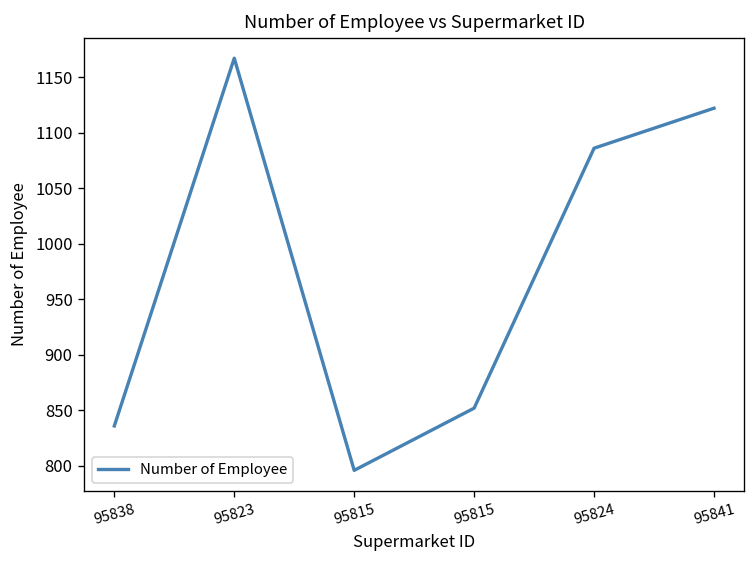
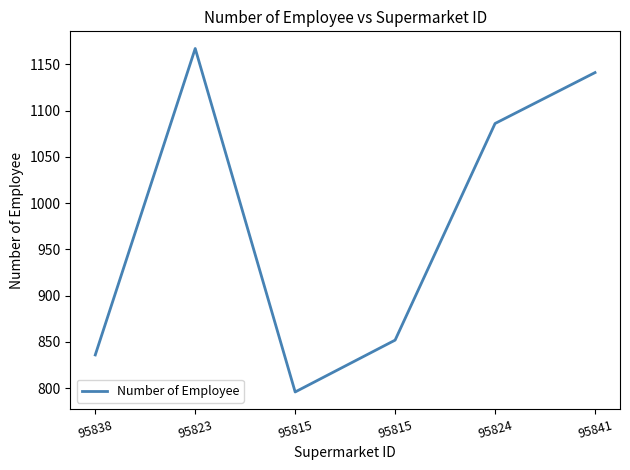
95841: 1120 -> 1140
